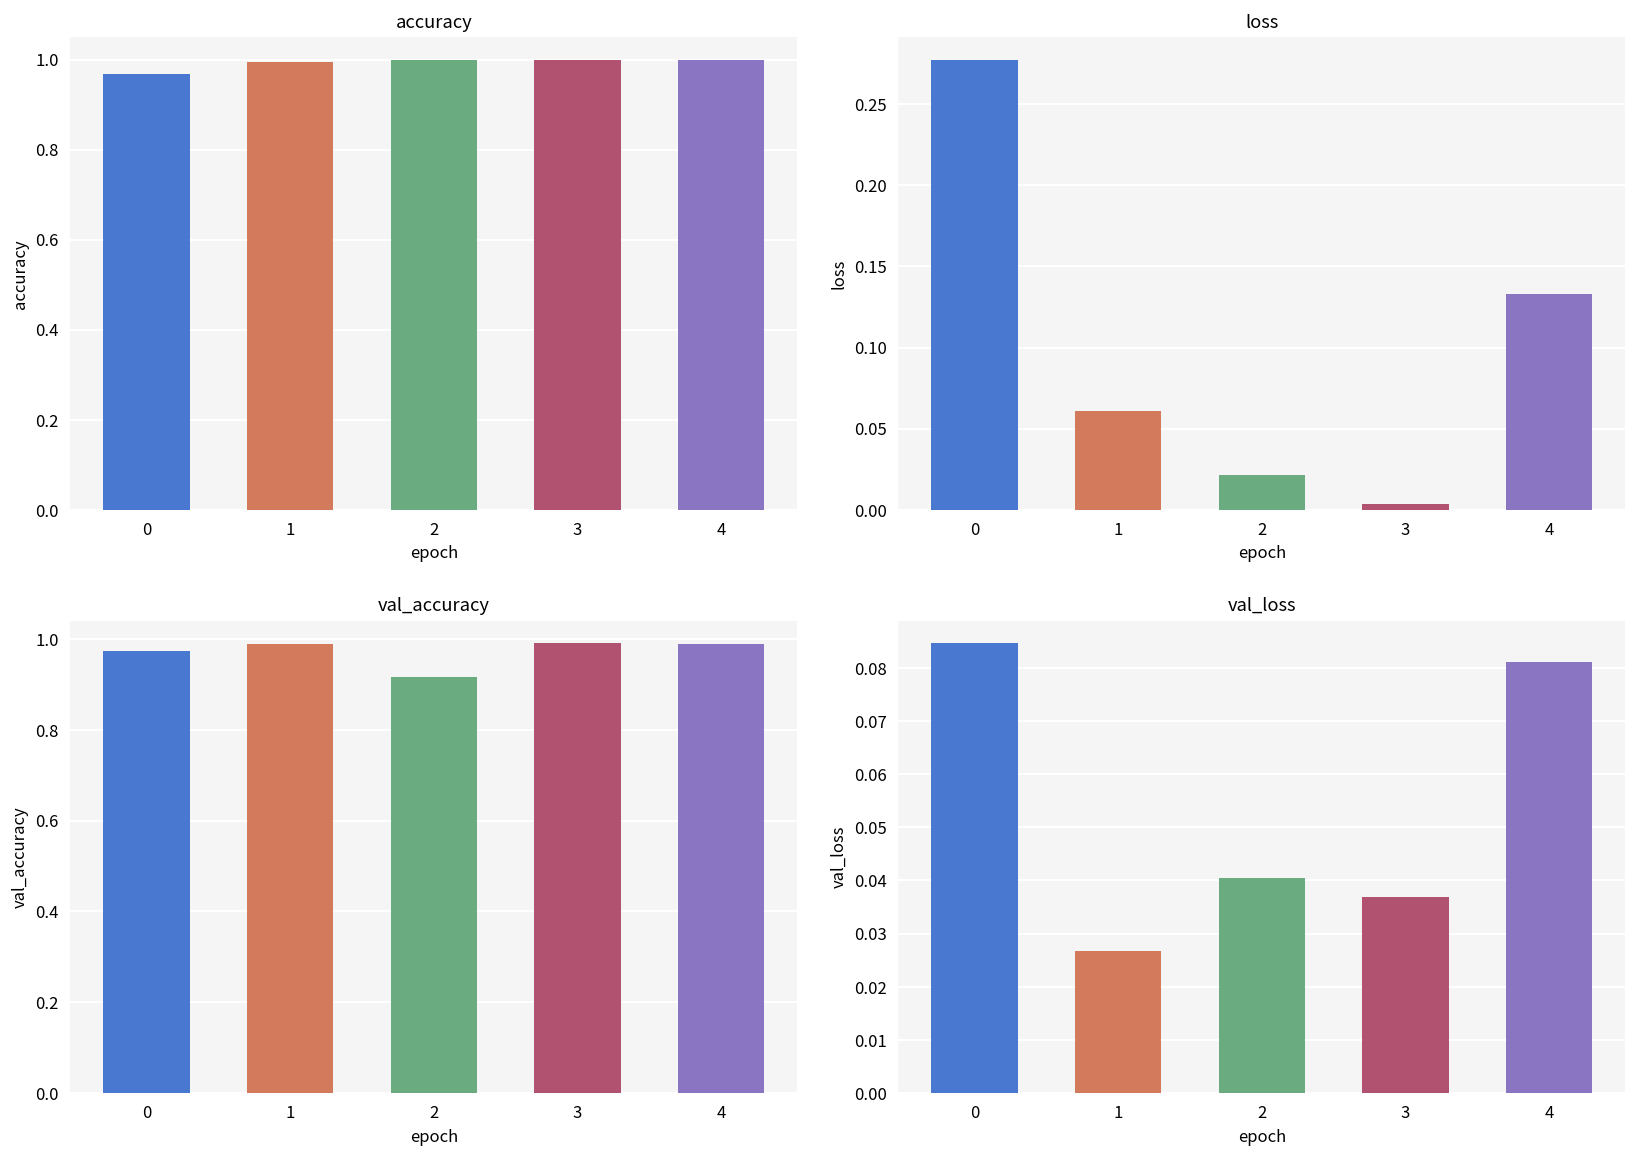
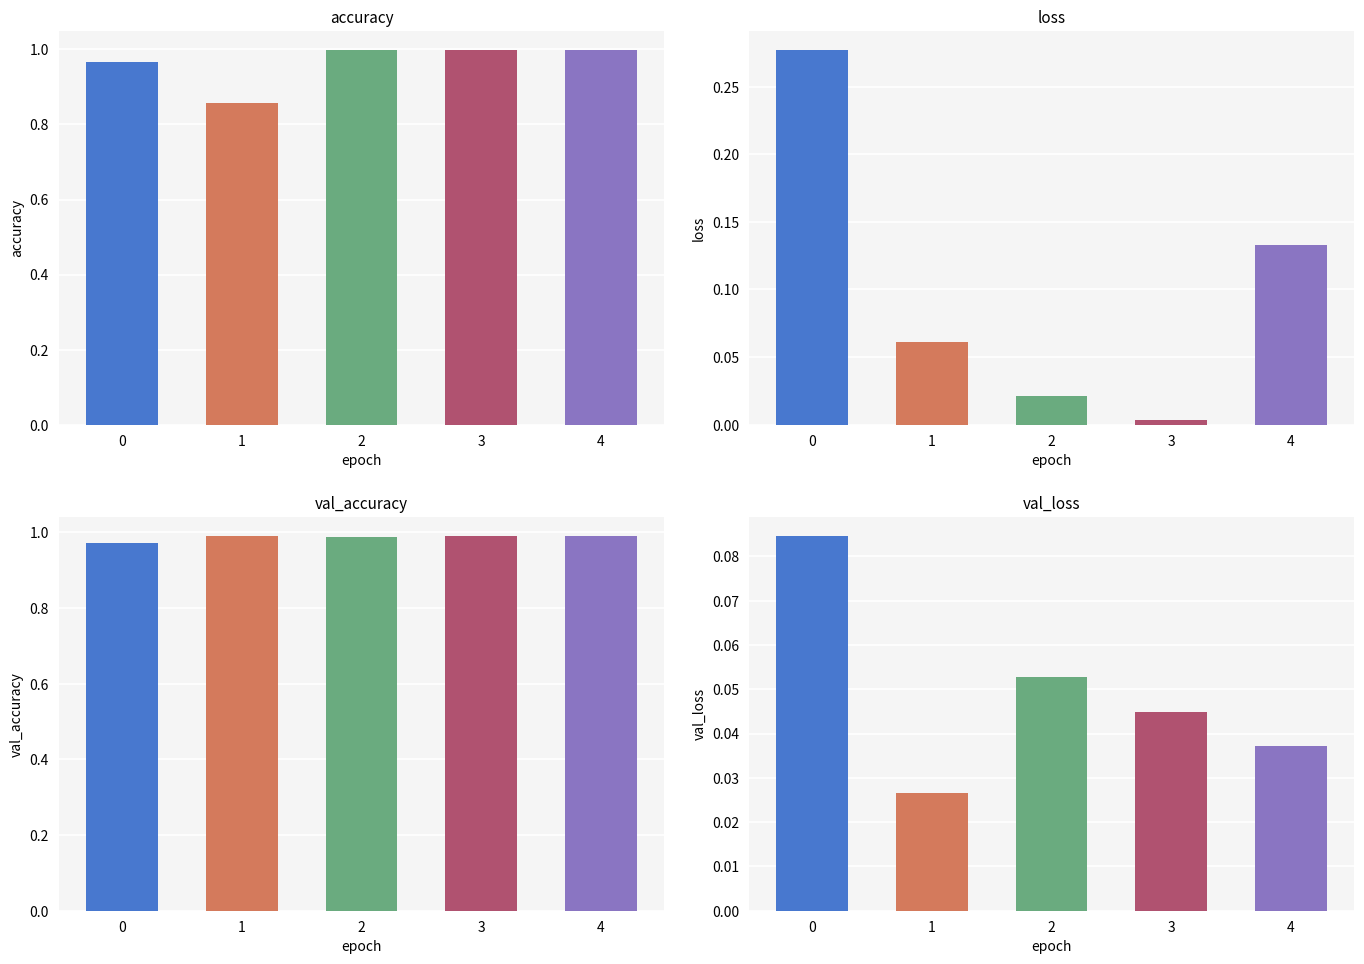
accuracy, 1: 0.99 -> 0.86
val_accuracy, 2: 0.92 -> 0.99
val_loss, 2: 0.041 -> 0.053
val_loss, 3: 0.037 -> 0.045
val_loss, 4: 0.081 -> 0.037
